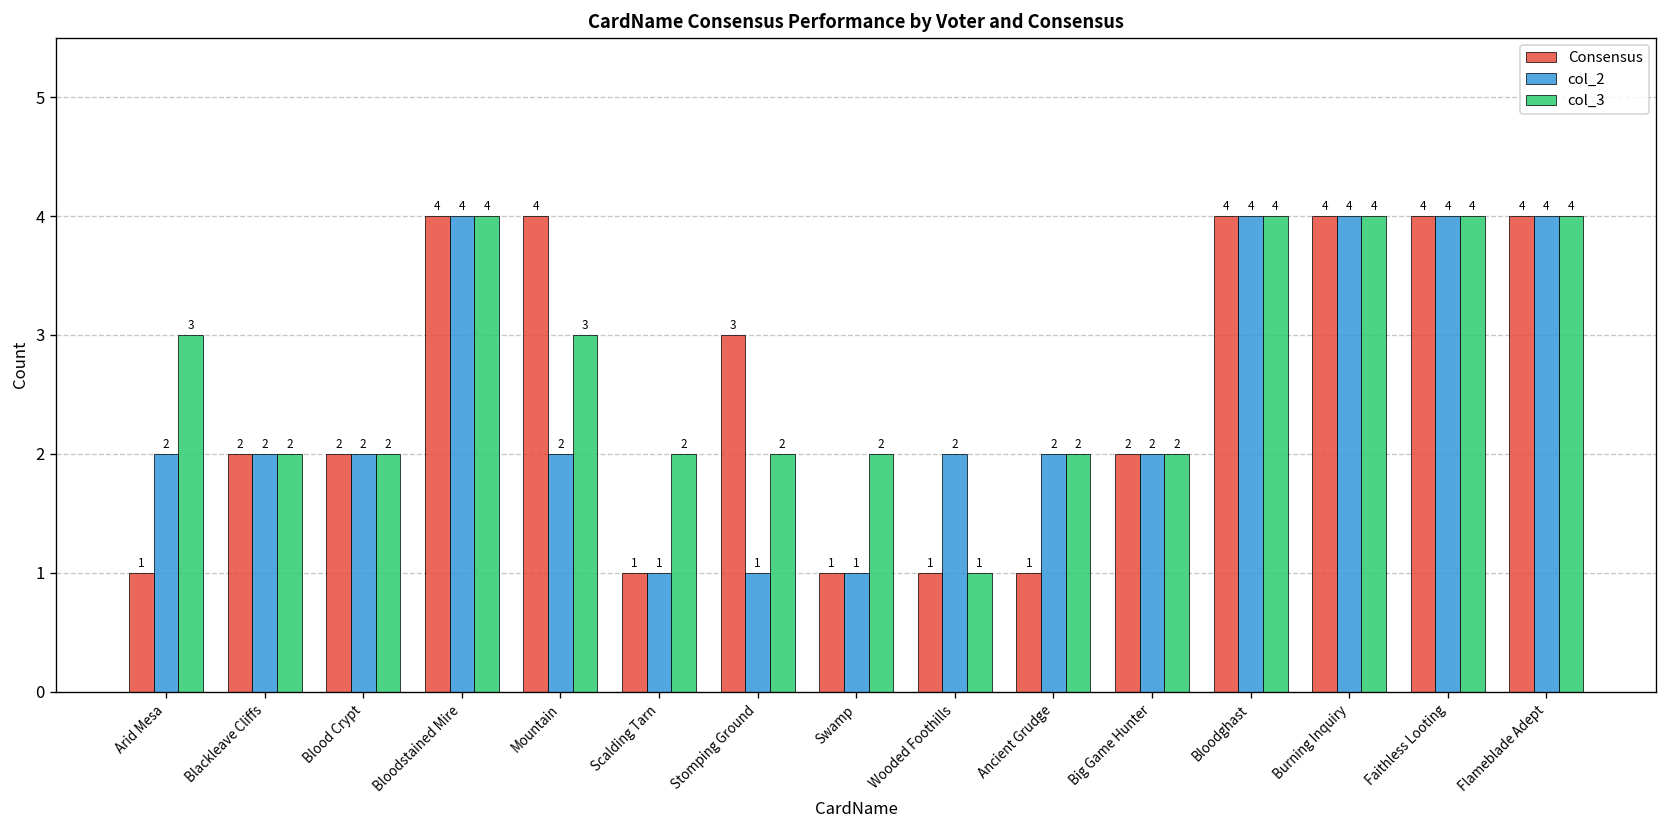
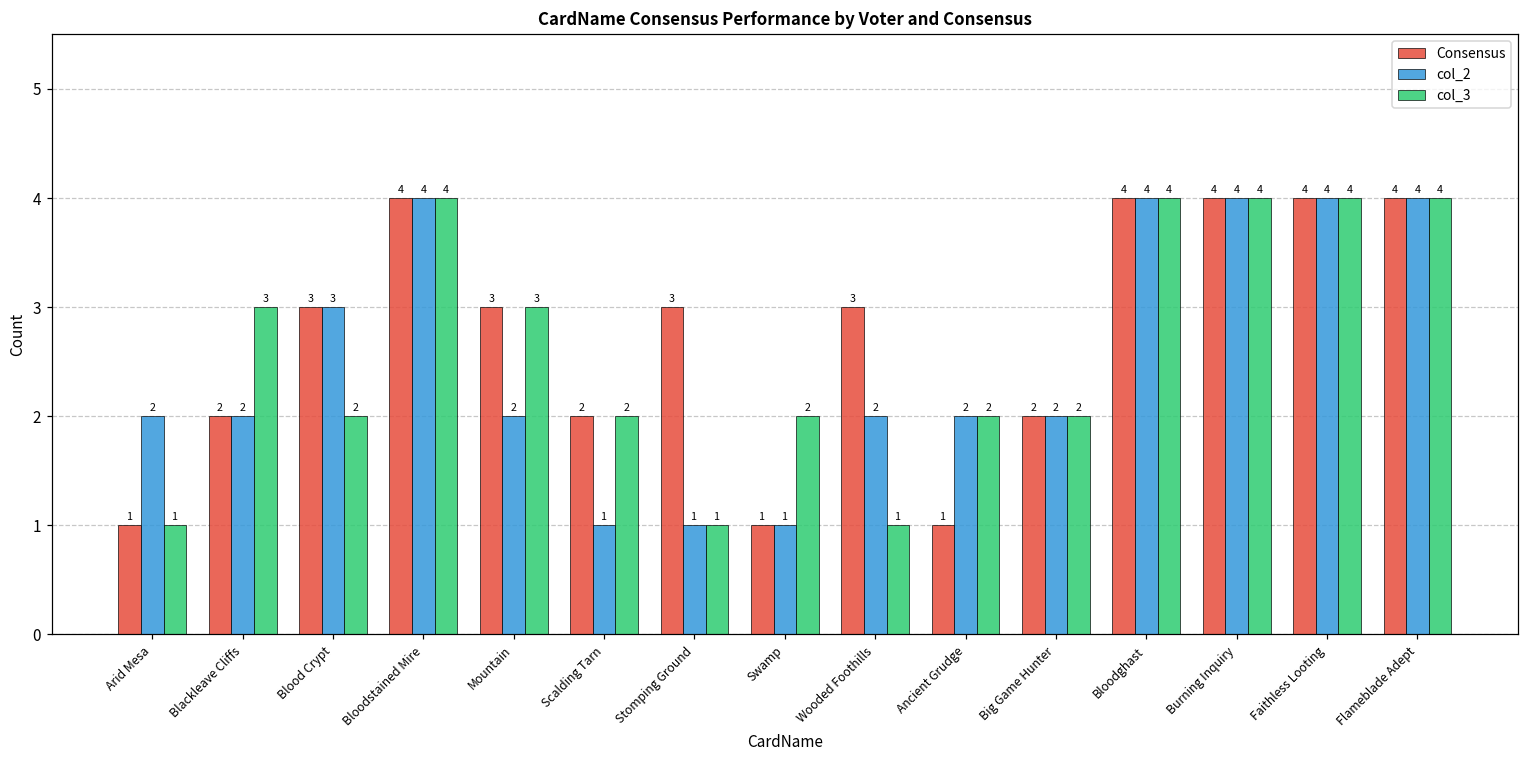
col_3, Arid Mesa: 3 -> 1
col_3, Blackleave Cliffs: 2 -> 3
Consensus, Blood Crypt: 2 -> 3
col_2, Blood Crypt: 2 -> 3
Consensus, Mountain: 4 -> 3
Consensus, Scalding Tarn: 1 -> 2
col_3, Stomping Ground: 2 -> 1
Consensus, Wooded Foothills: 1 -> 3
